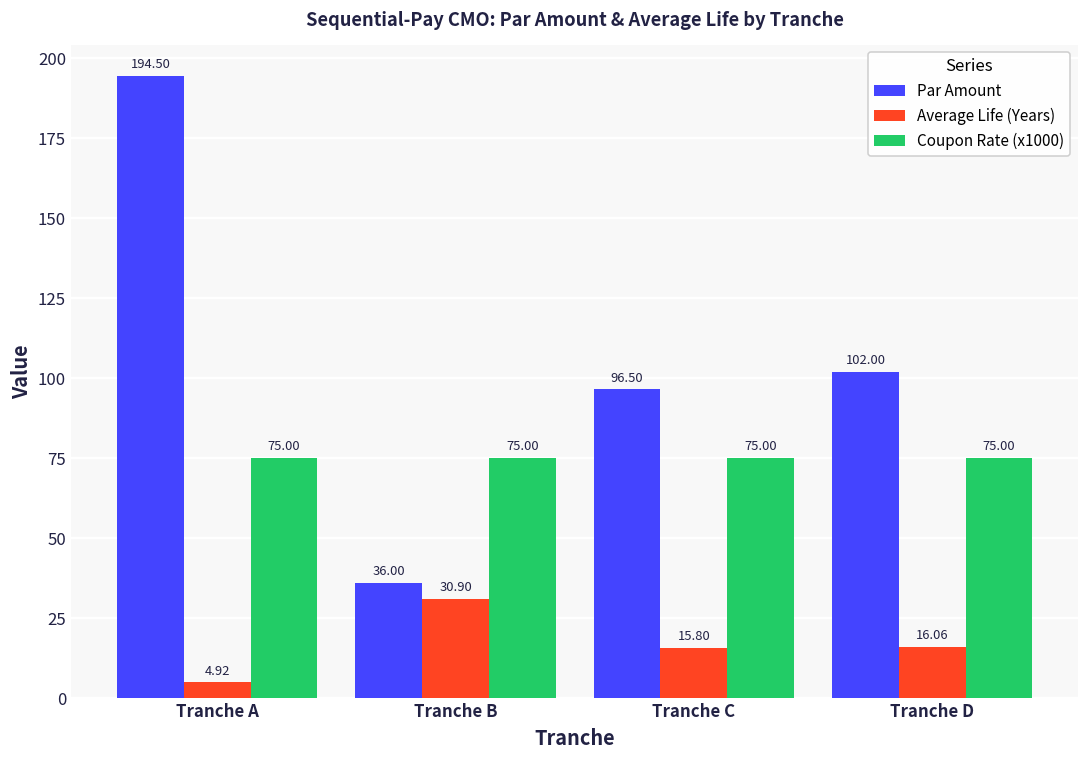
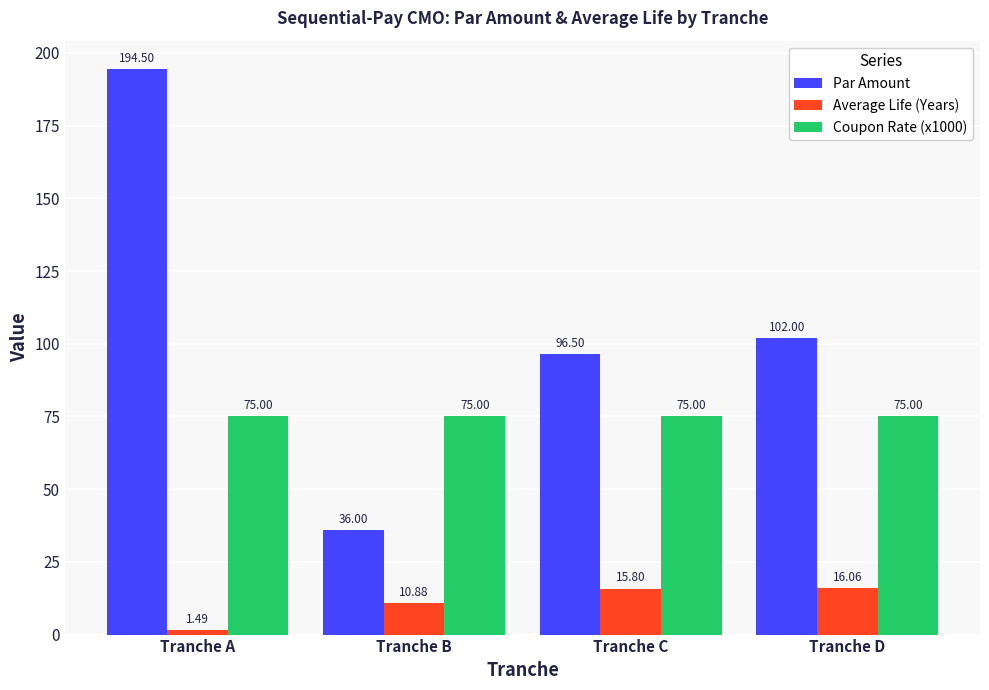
Average Life (Years), Tranche A: 4.92 -> 1.49
Average Life (Years), Tranche B: 30.90 -> 10.88
